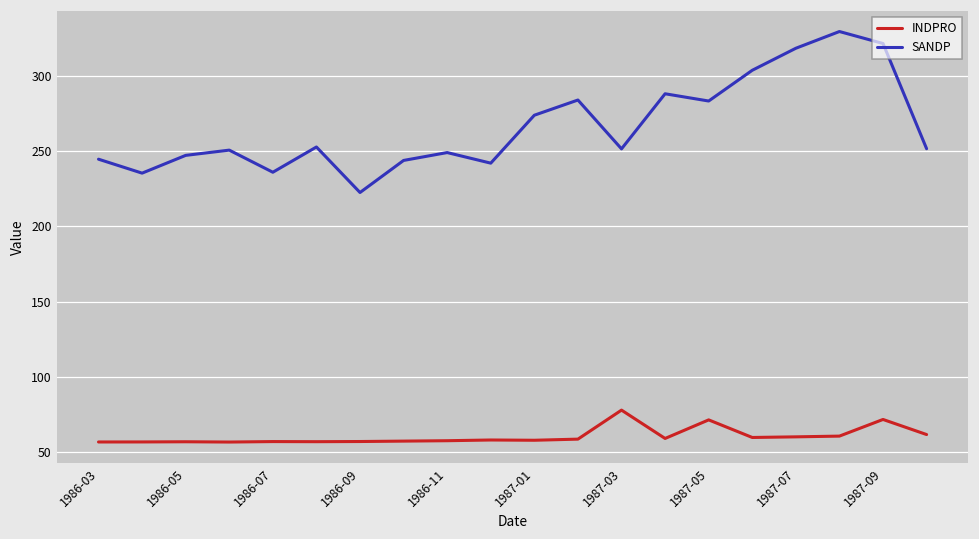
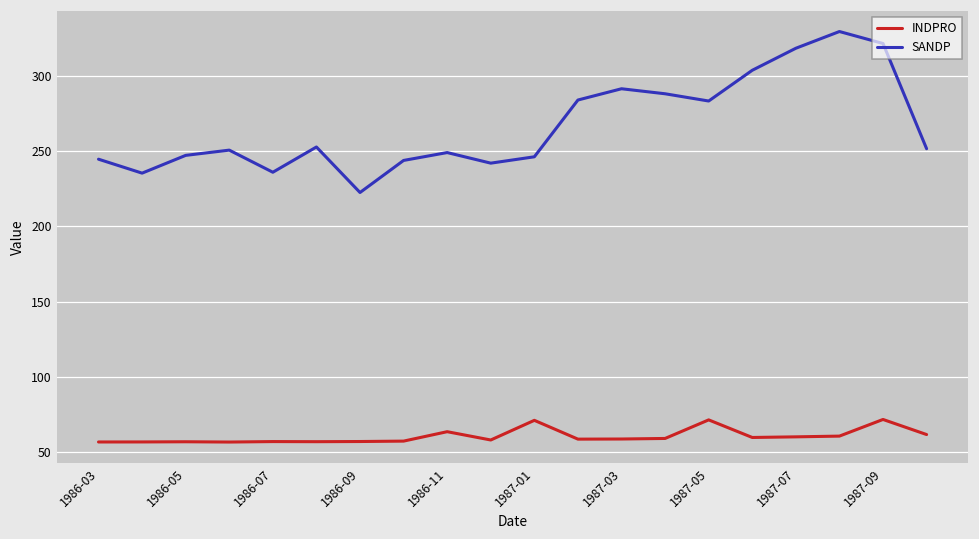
INDPRO, 1986-11: 57 -> 63
INDPRO, 1987-01: 58 -> 71
SANDP, 1987-01: 274 -> 246
INDPRO, 1987-03: 78 -> 59
SANDP, 1987-03: 252 -> 292
